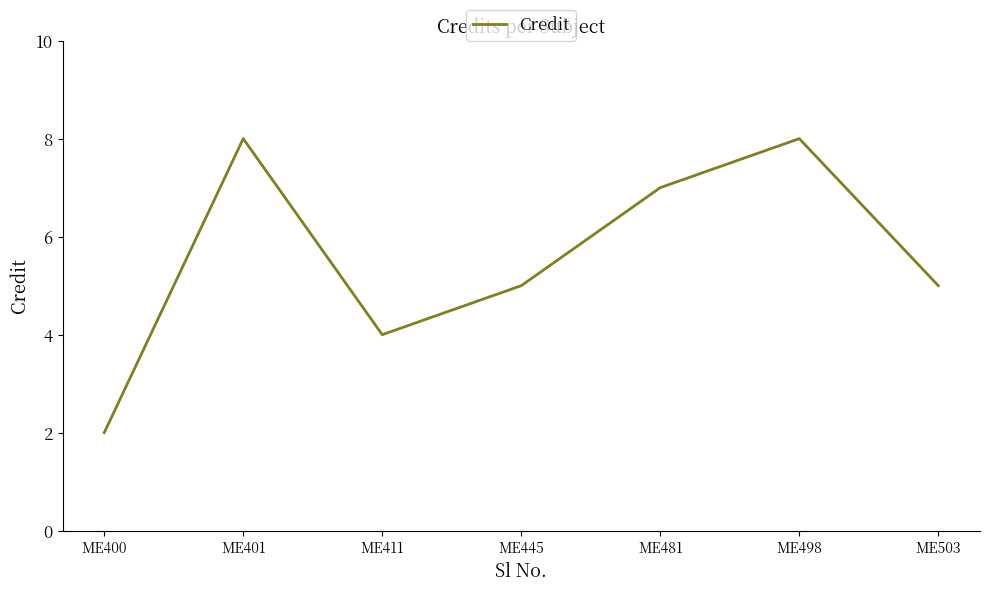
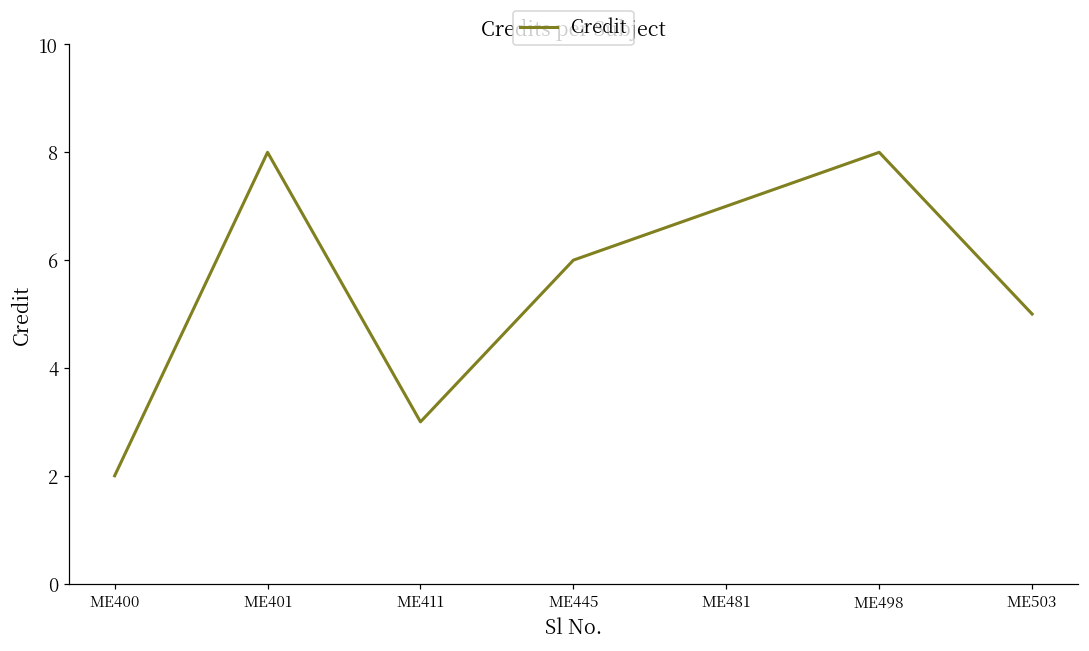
ME411: 4 -> 3
ME445: 5 -> 6
